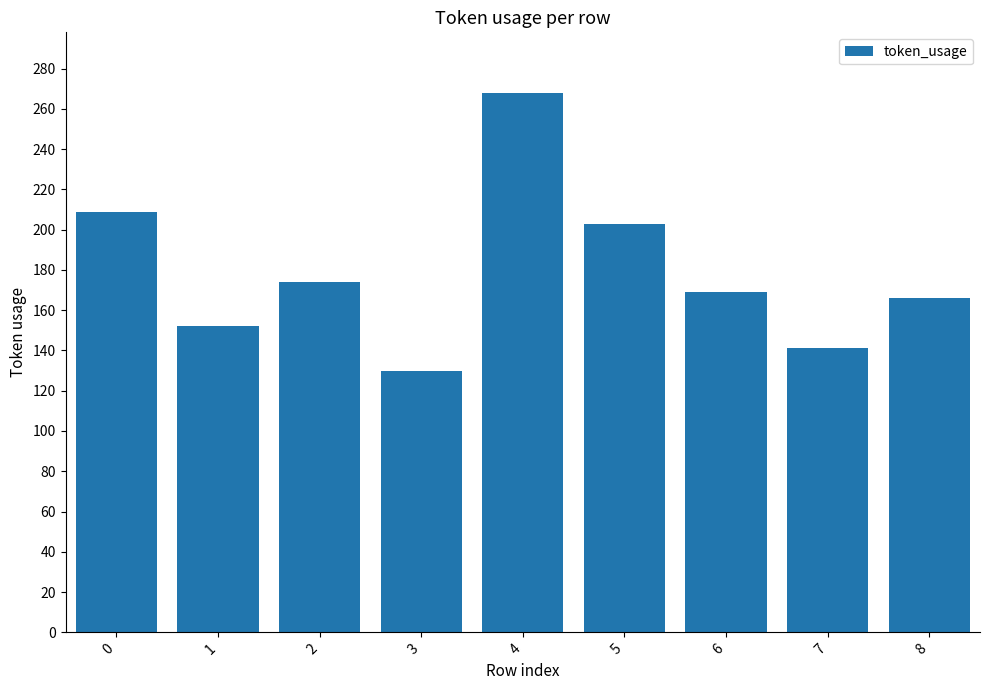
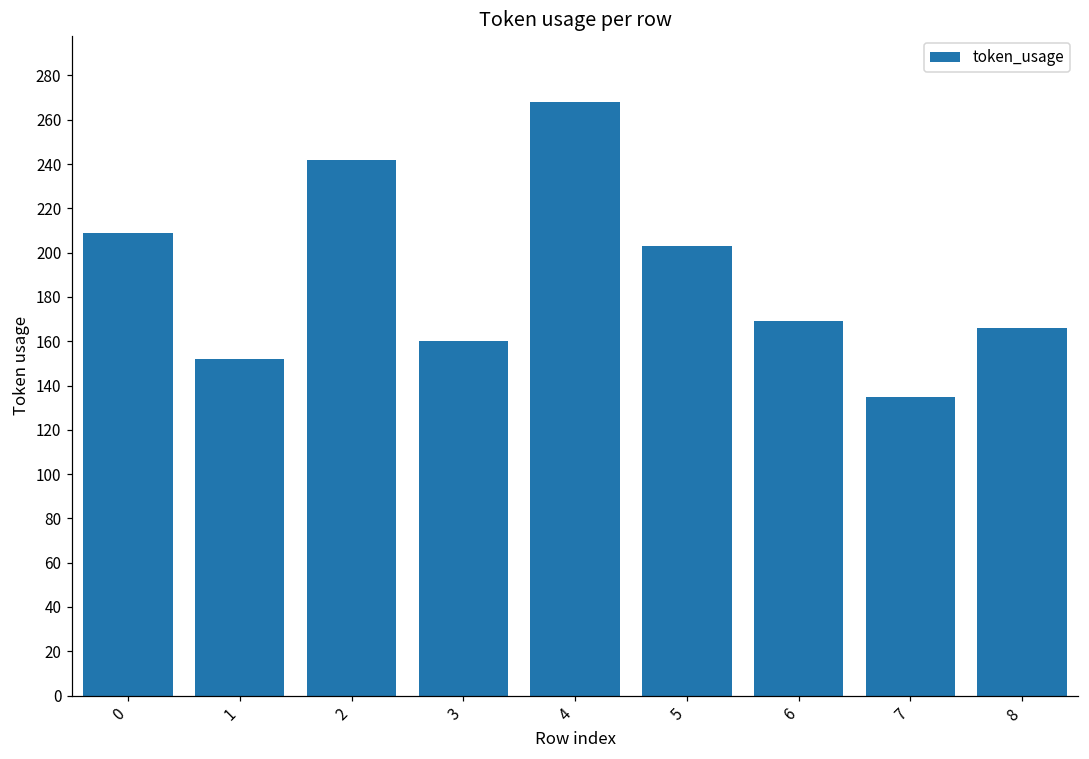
2: 174 -> 242
3: 130 -> 160
7: 141 -> 135
